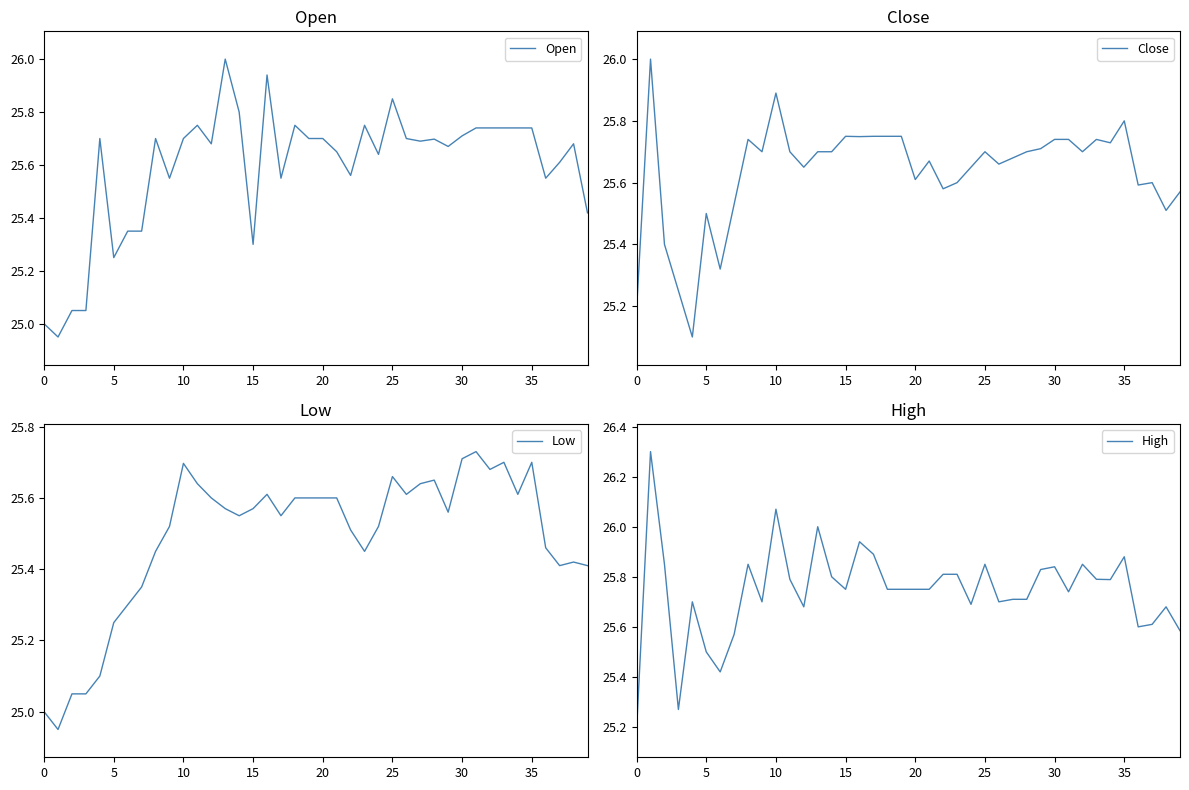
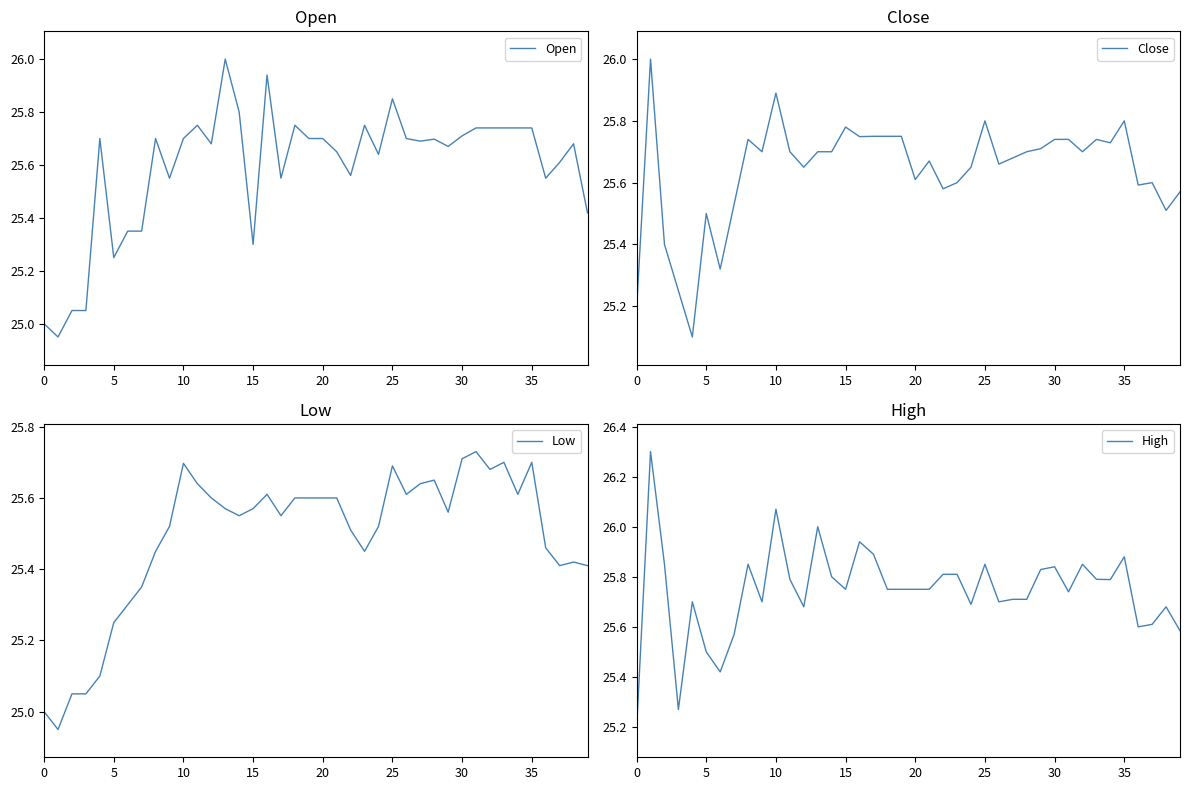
Close, 15: 25.75 -> 25.78
Close, 25: 25.7 -> 25.8
Low, 25: 25.66 -> 25.69
